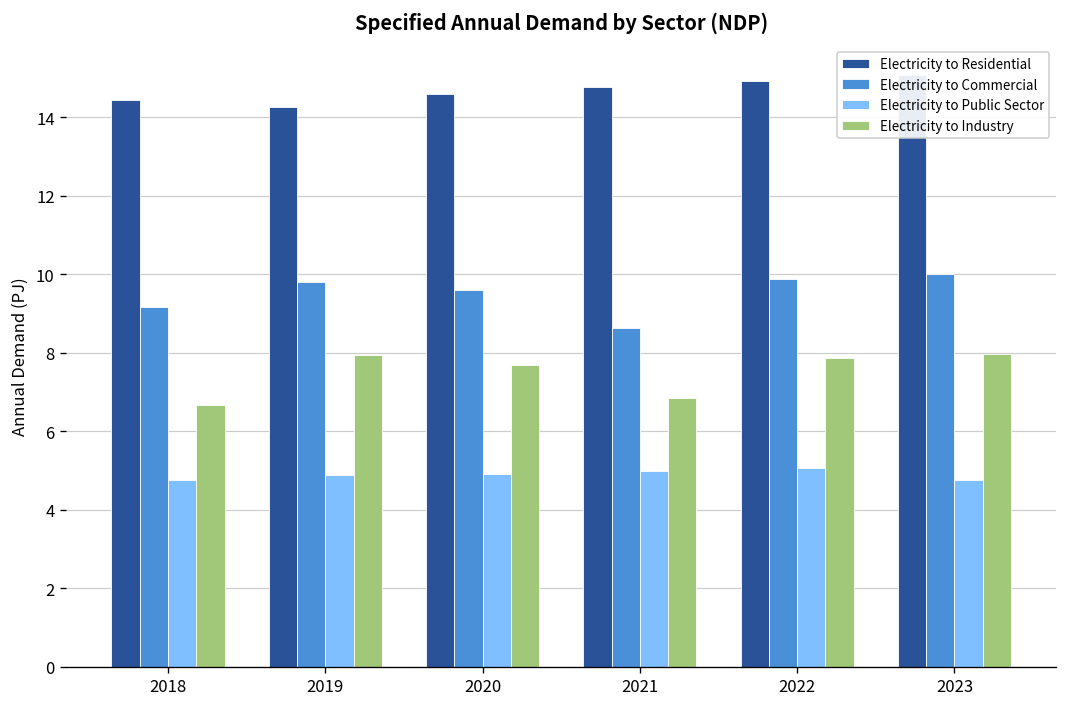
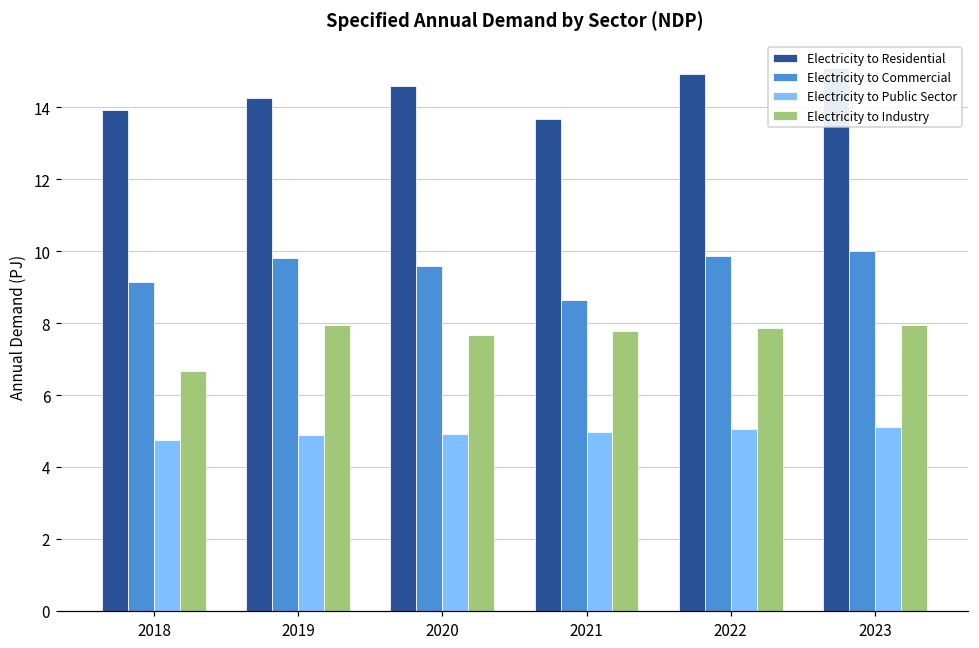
Electricity to Residential, 2018: 14.4 -> 13.9
Electricity to Residential, 2021: 14.8 -> 13.7
Electricity to Industry, 2021: 6.8 -> 7.8
Electricity to Public Sector, 2023: 4.7 -> 5.1
